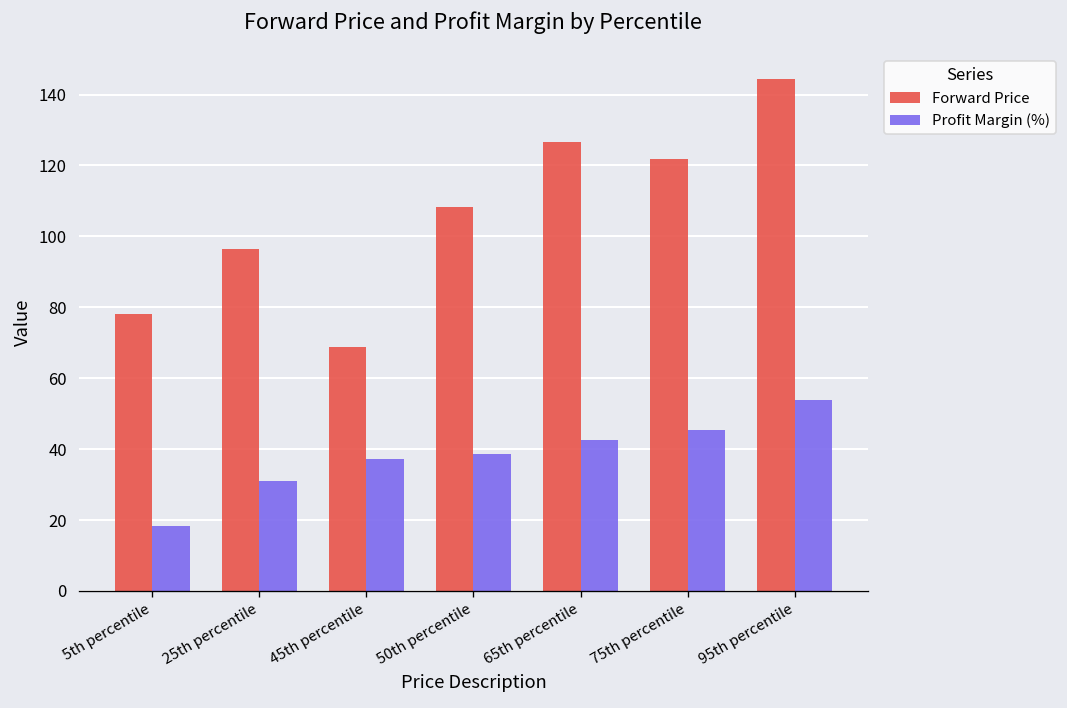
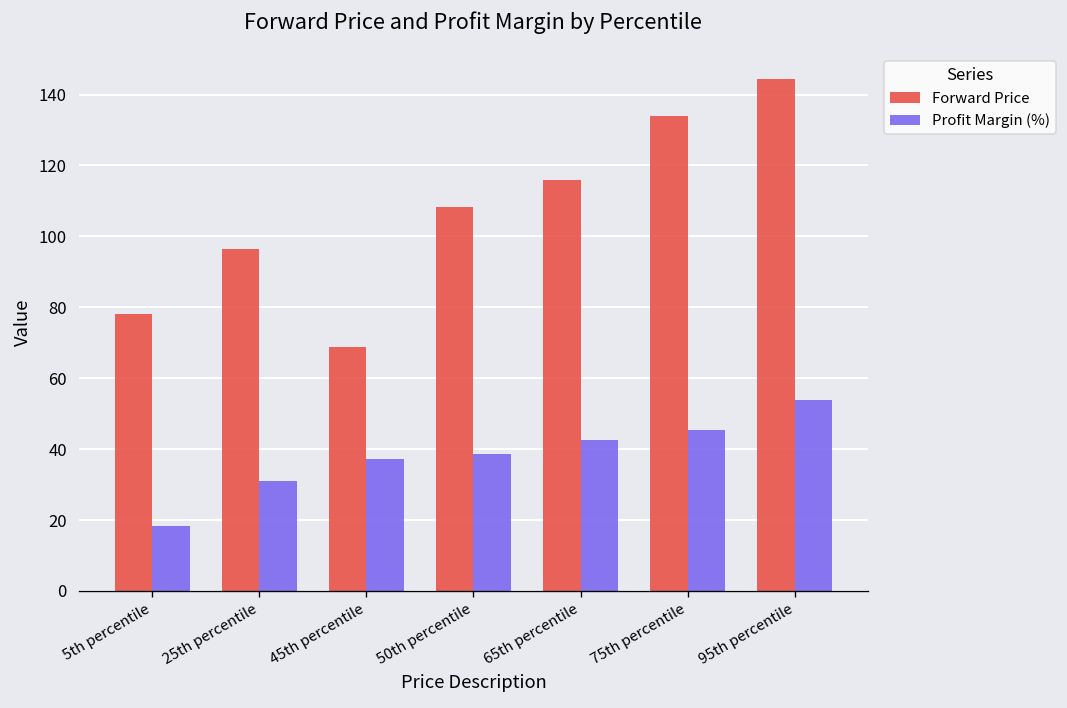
Forward Price, 65th percentile: 127 -> 116
Forward Price, 75th percentile: 122 -> 134
